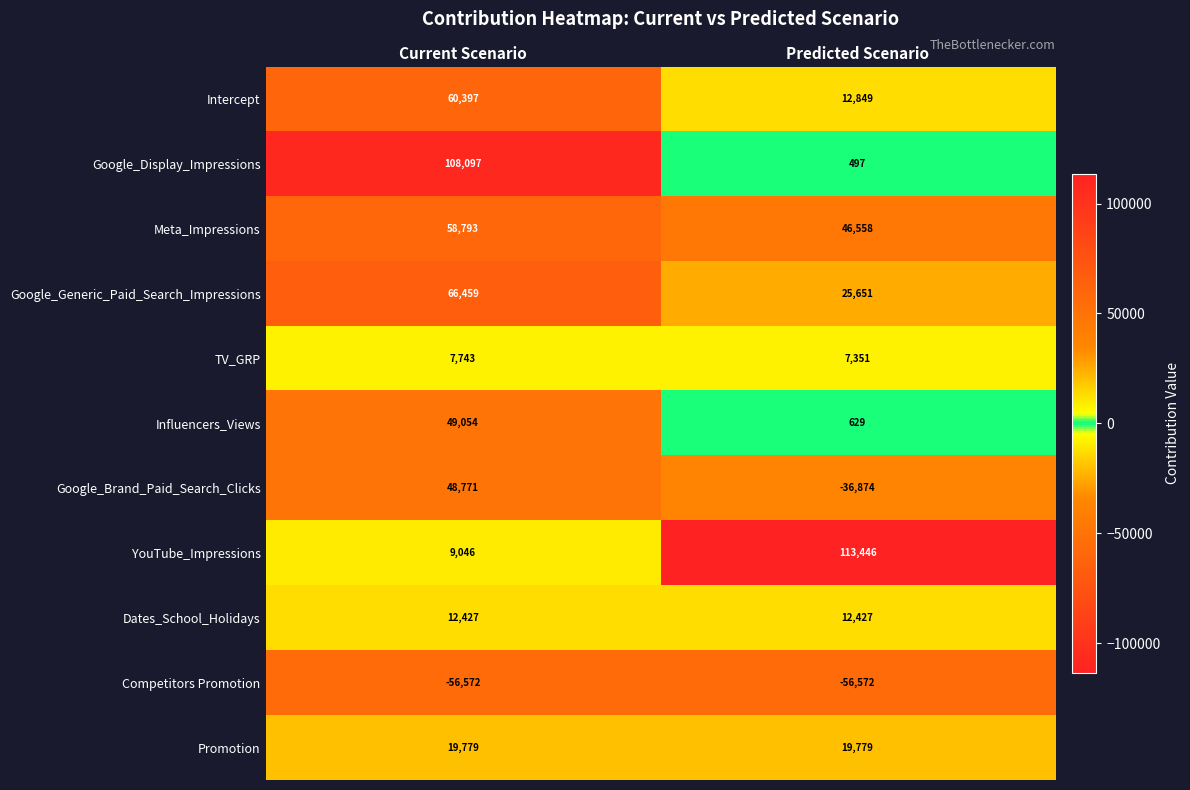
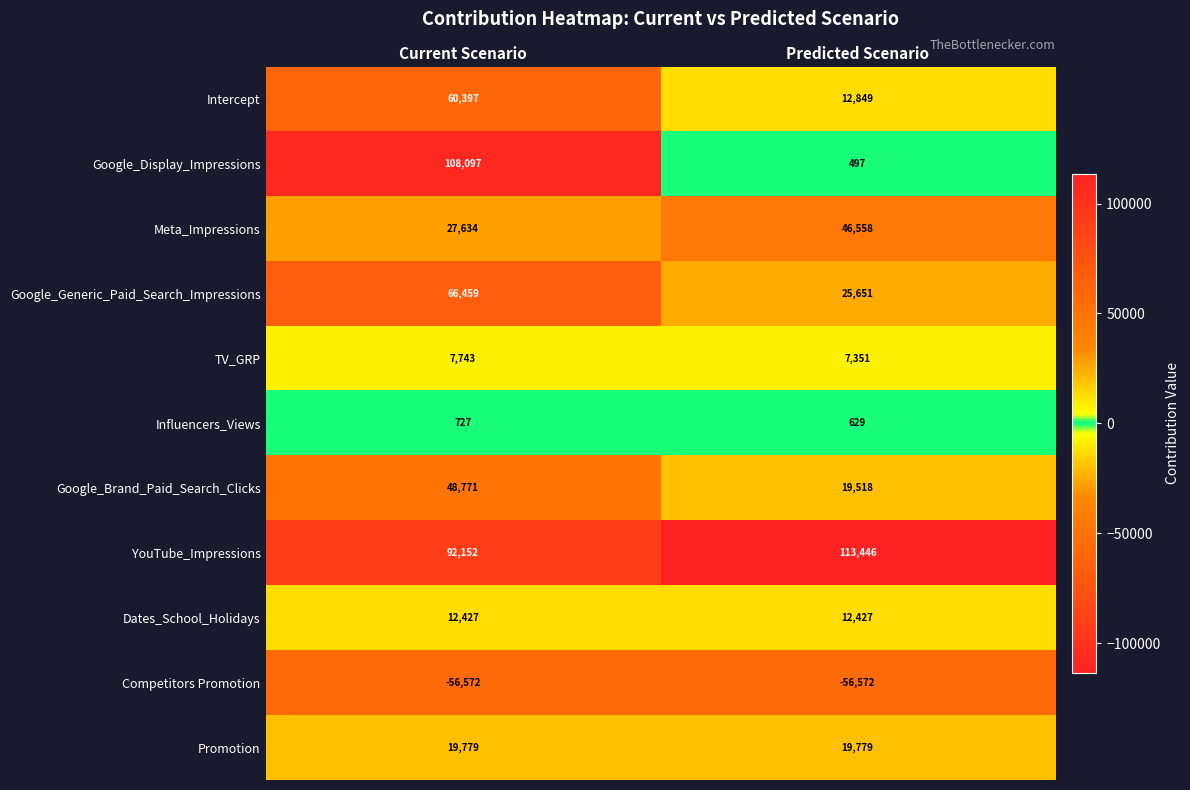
Meta_Impressions, Current Scenario: 58,793 -> 27,634
Influencers_Views, Current Scenario: 49,054 -> 727
Google_Brand_Paid_Search_Clicks, Predicted Scenario: -36,874 -> 19,518
YouTube_Impressions, Current Scenario: 9,046 -> 92,152
